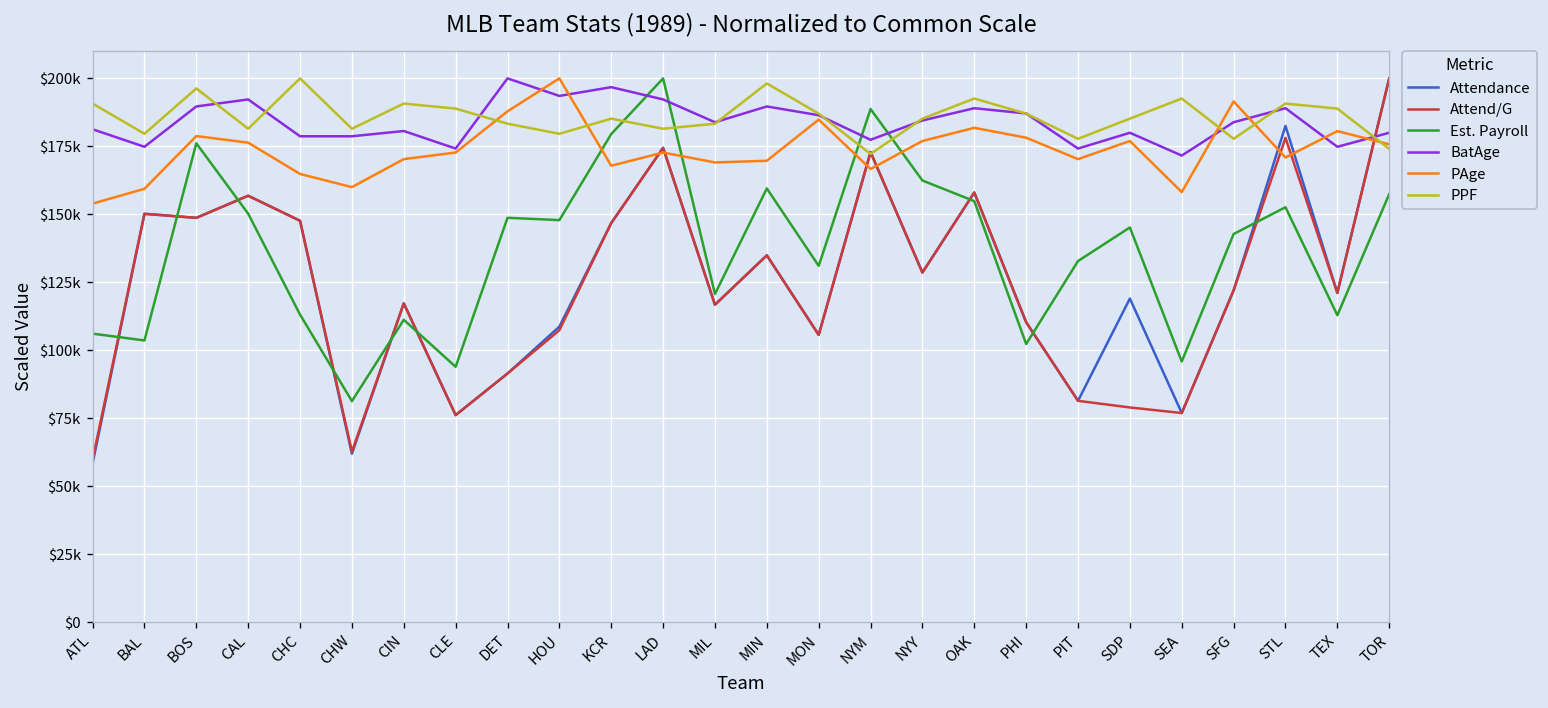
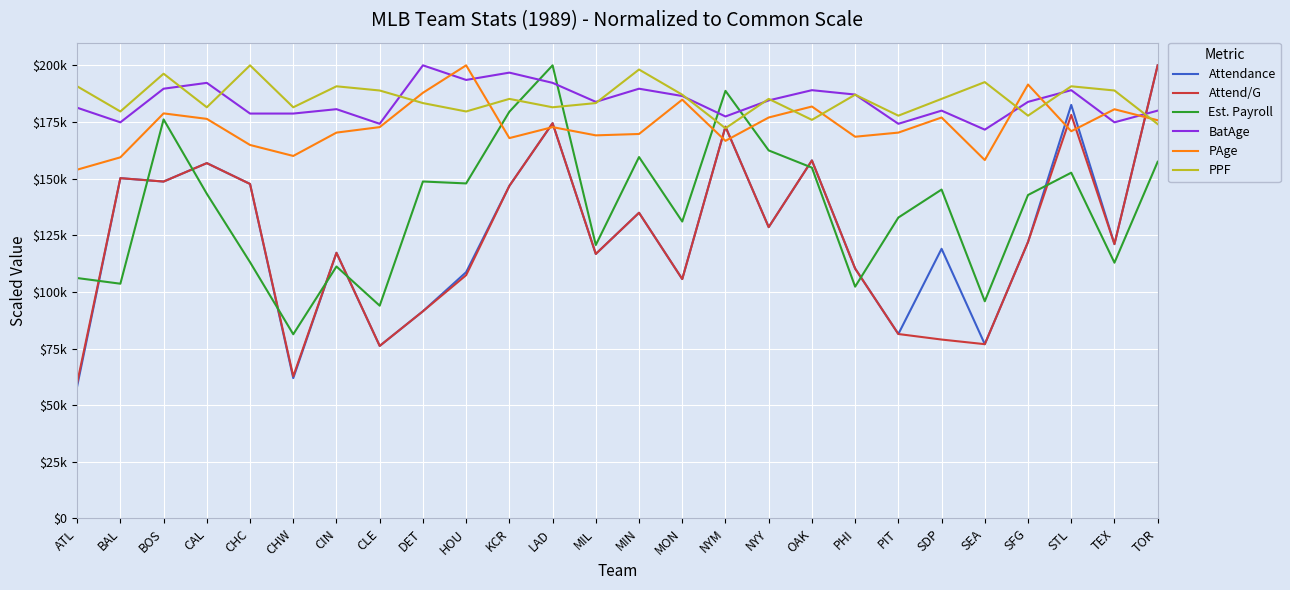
Est. Payroll, CAL: $150000 -> $143000
PPF, OAK: $193000 -> $176000
PAge, PHI: $178000 -> $168000
